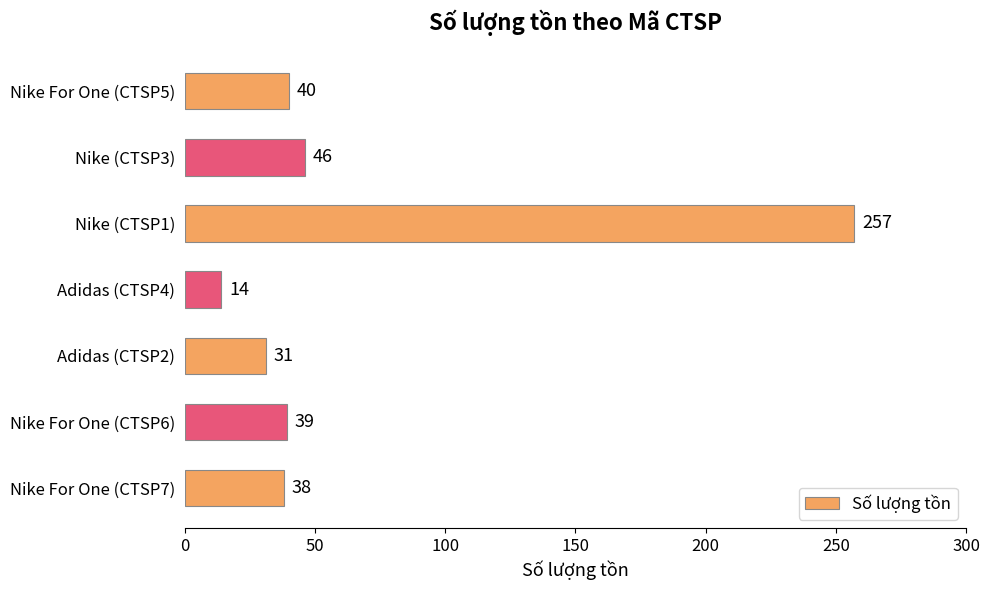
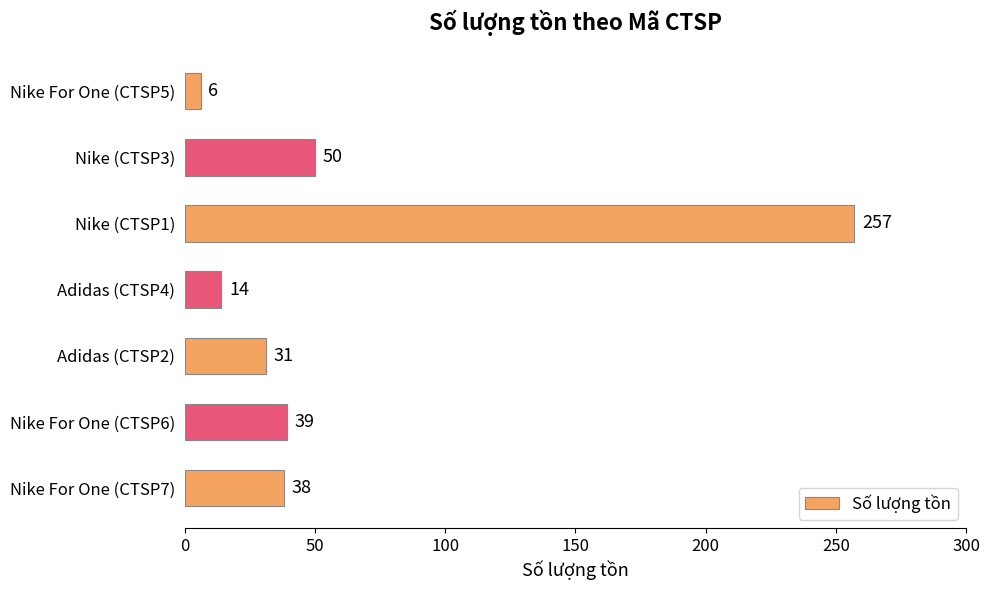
Nike For One (CTSP5): 40 -> 6
Nike (CTSP3): 46 -> 50
